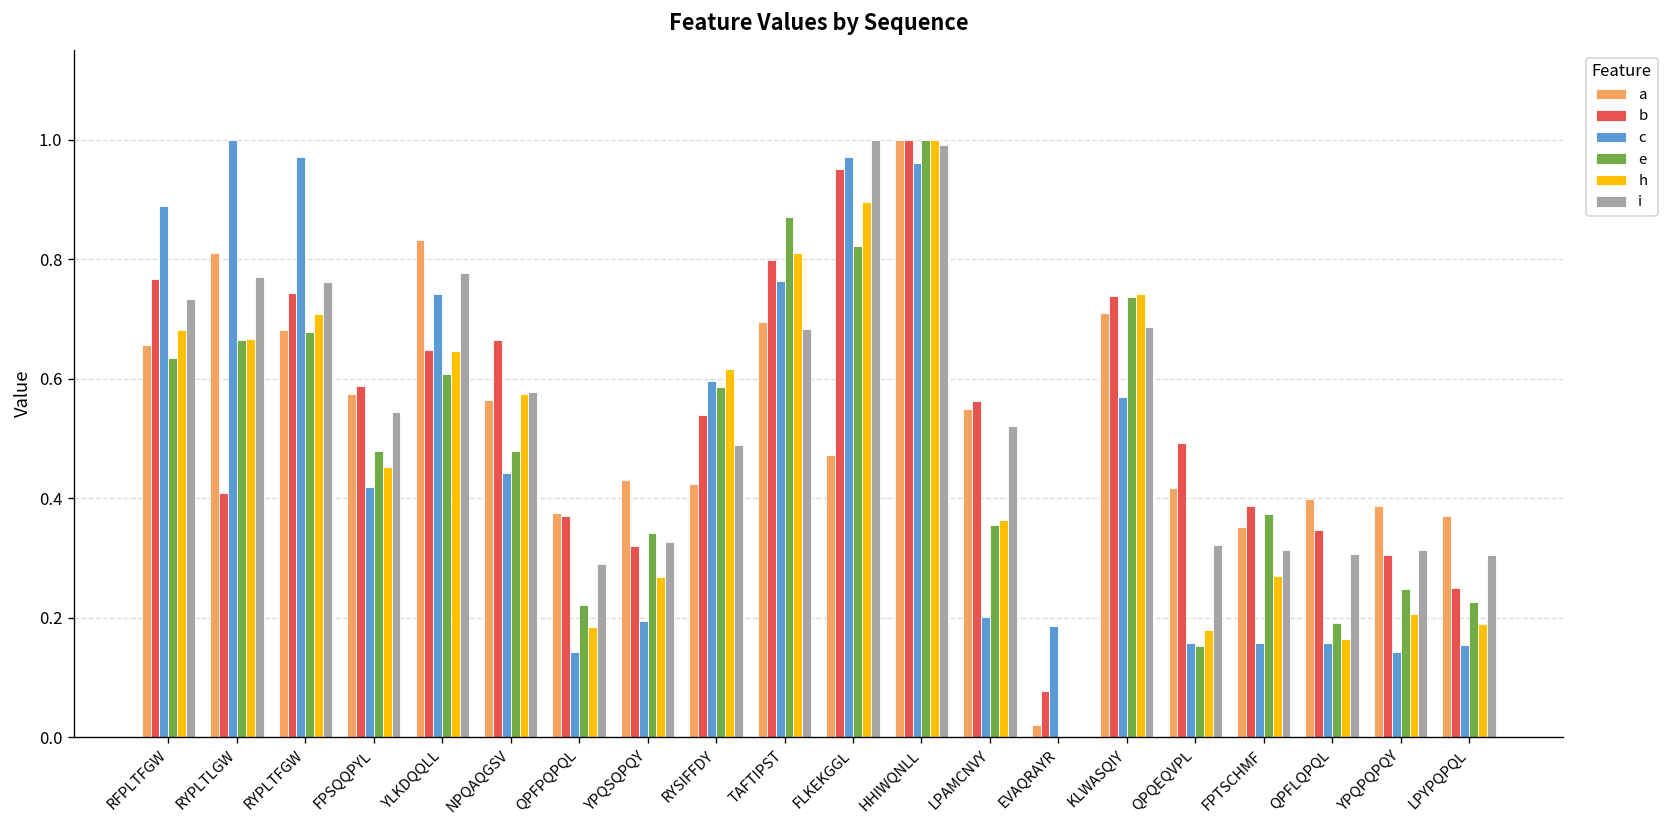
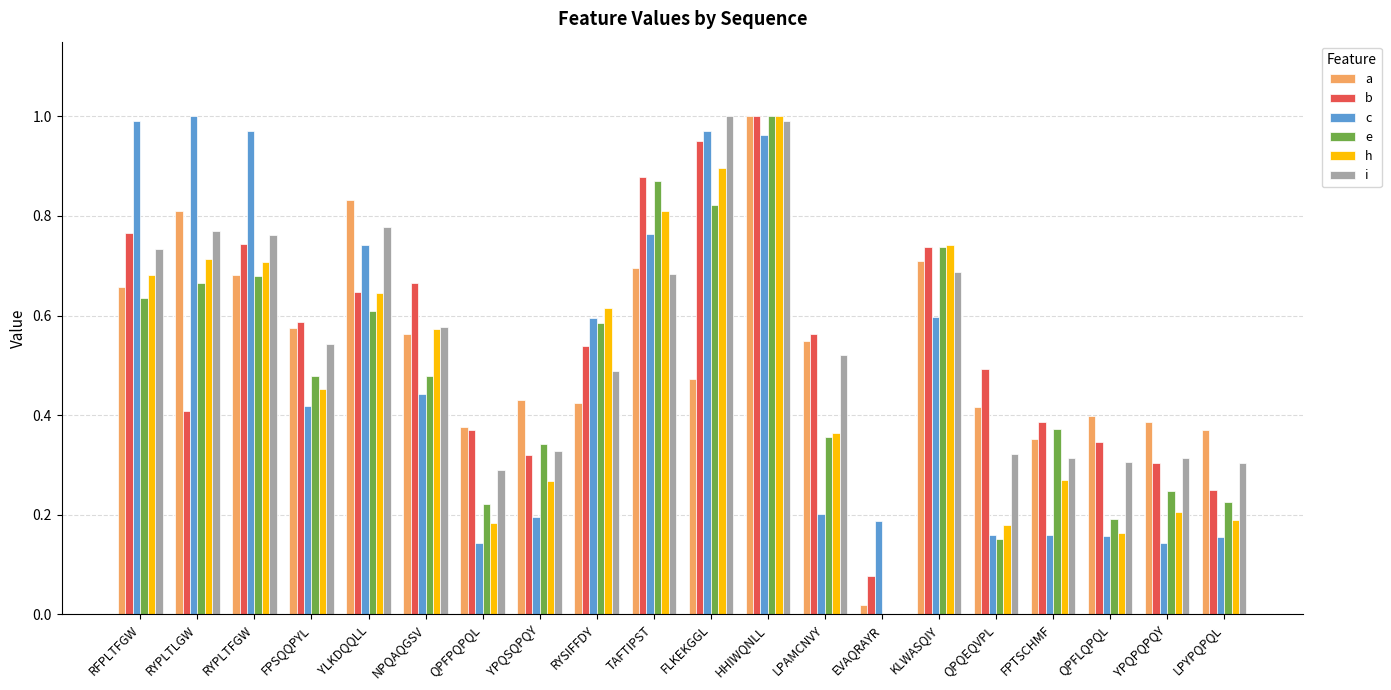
c, RFPLTFGW: 0.89 -> 0.99
h, RYPLTLGW: 0.67 -> 0.71
b, TAFTIPST: 0.80 -> 0.88
c, KLWASQIY: 0.57 -> 0.60
